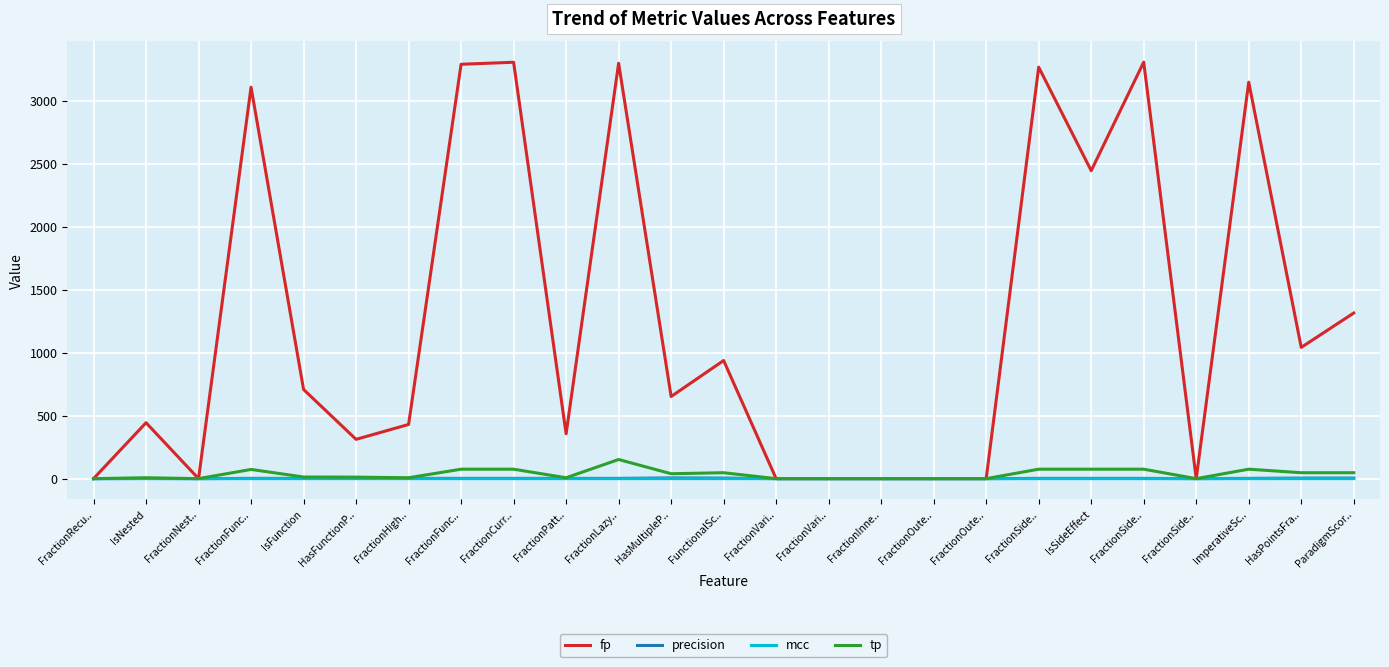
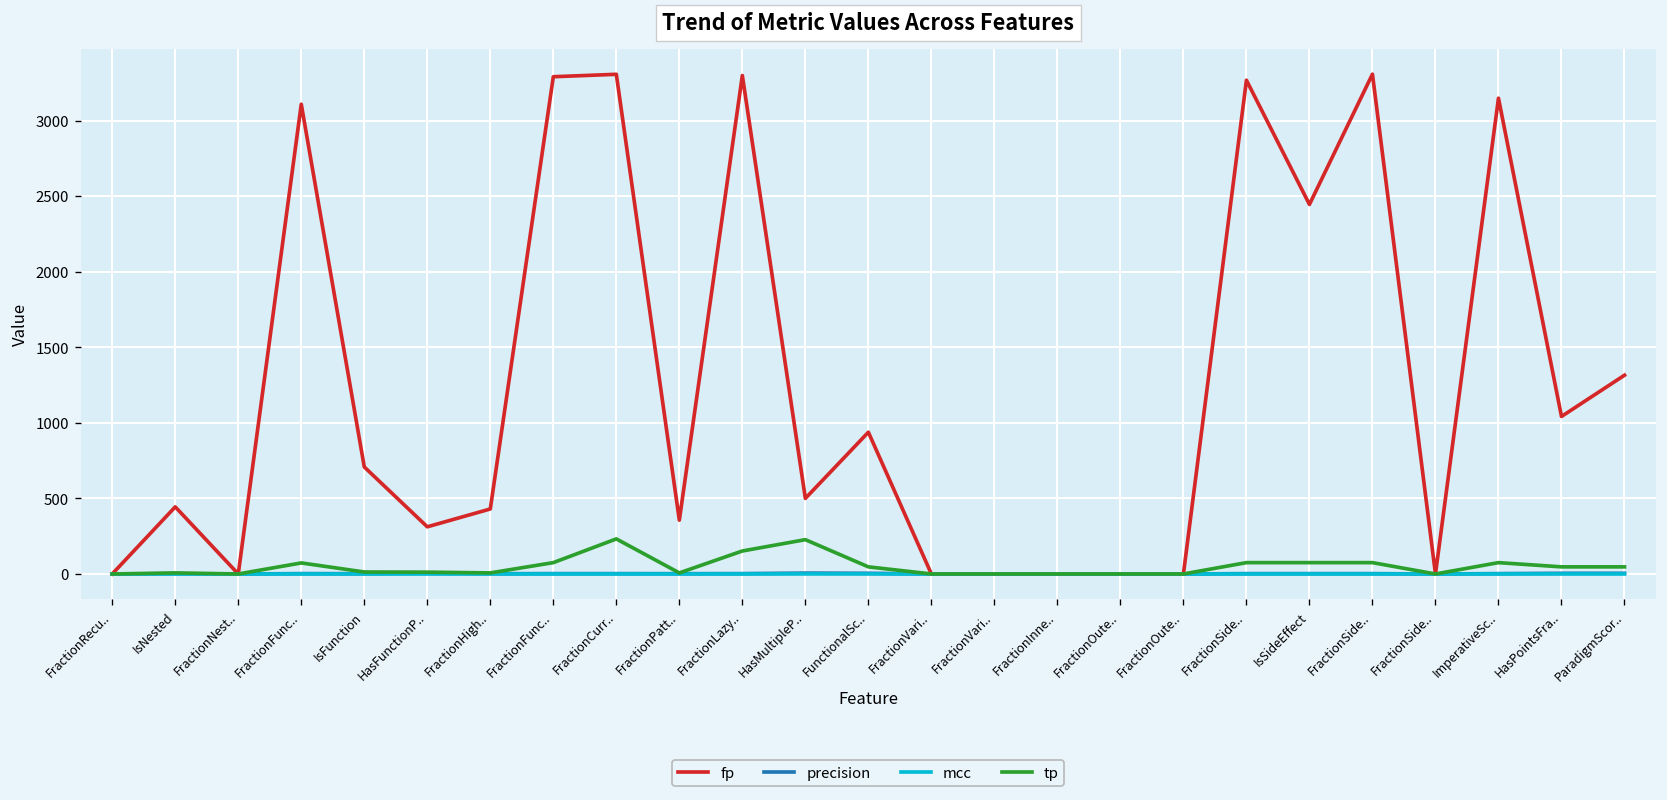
tp, FractionCurr..: 80 -> 230
fp, HasMultipleP..: 650 -> 500
tp, HasMultipleP..: 40 -> 230
